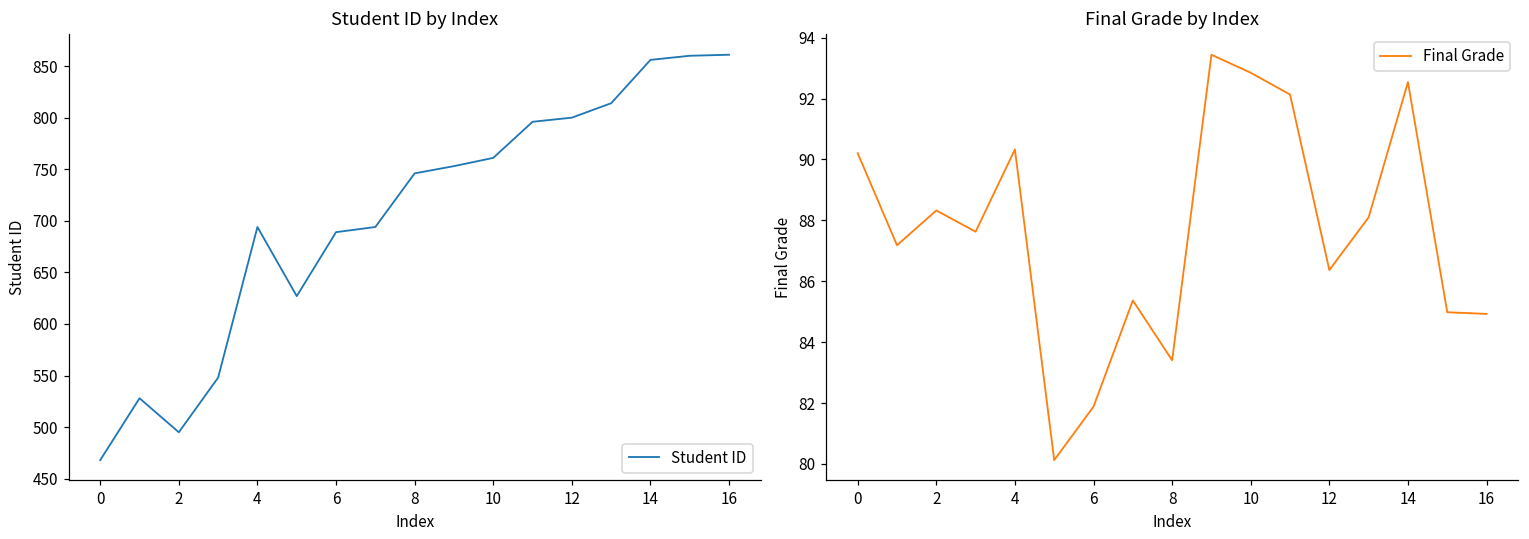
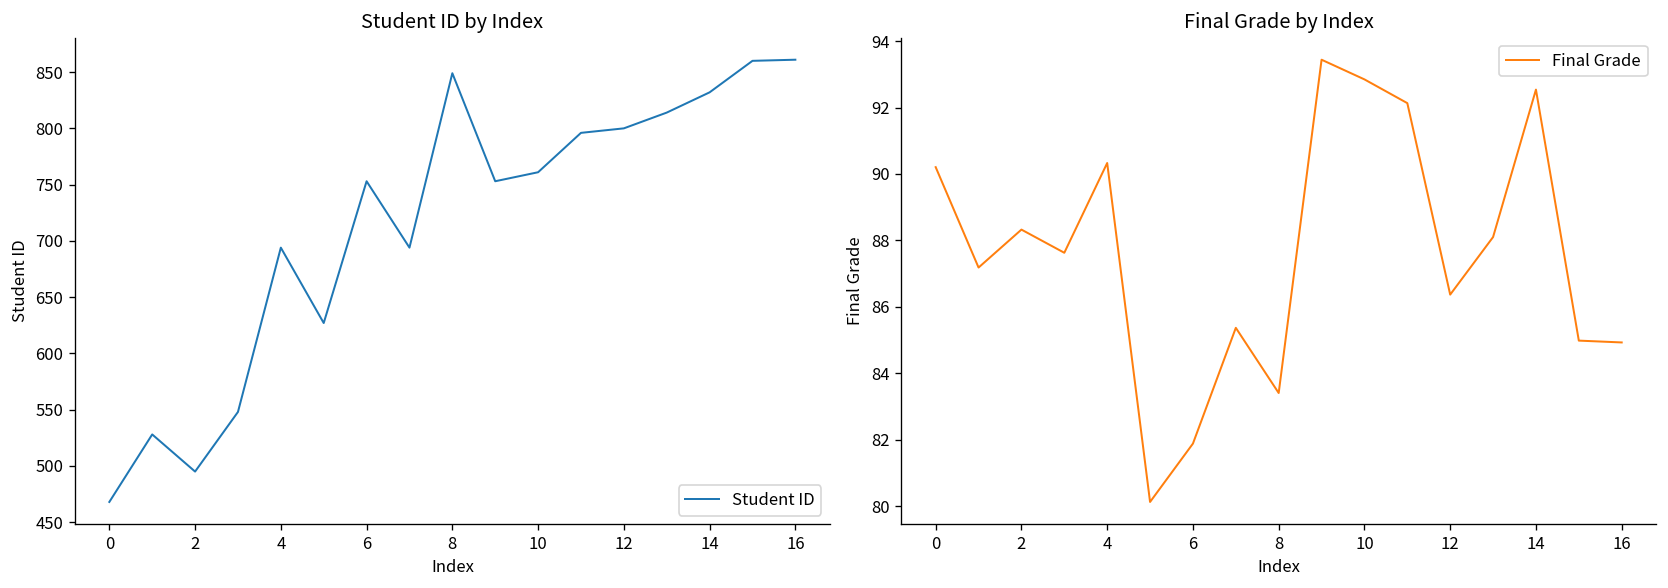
Student ID by Index, 6: 690 -> 750
Student ID by Index, 8: 750 -> 850
Student ID by Index, 14: 860 -> 830
